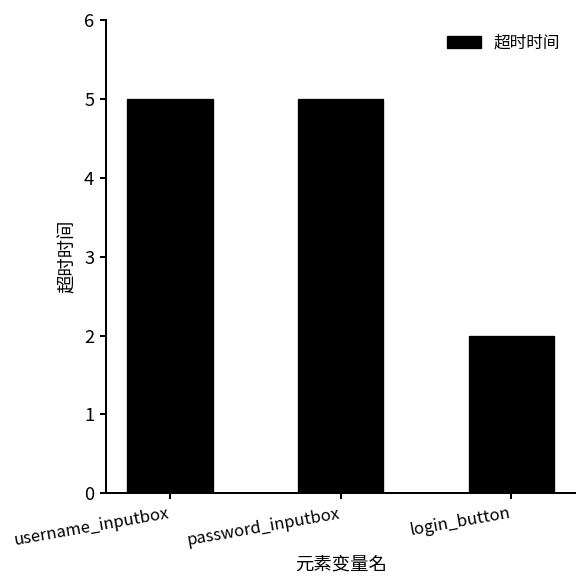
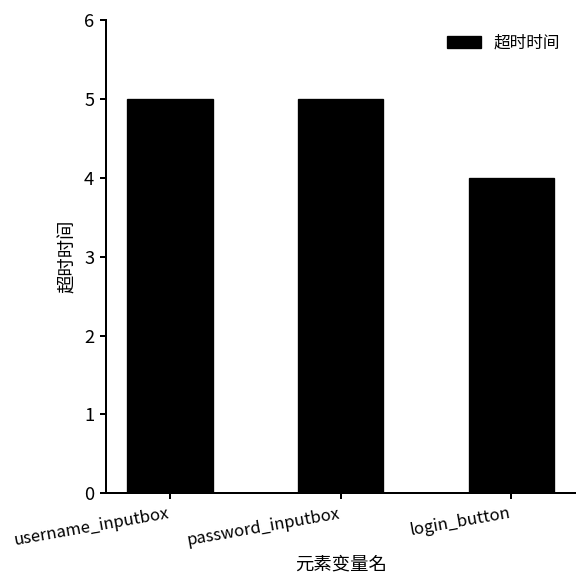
login_button: 2 -> 4
